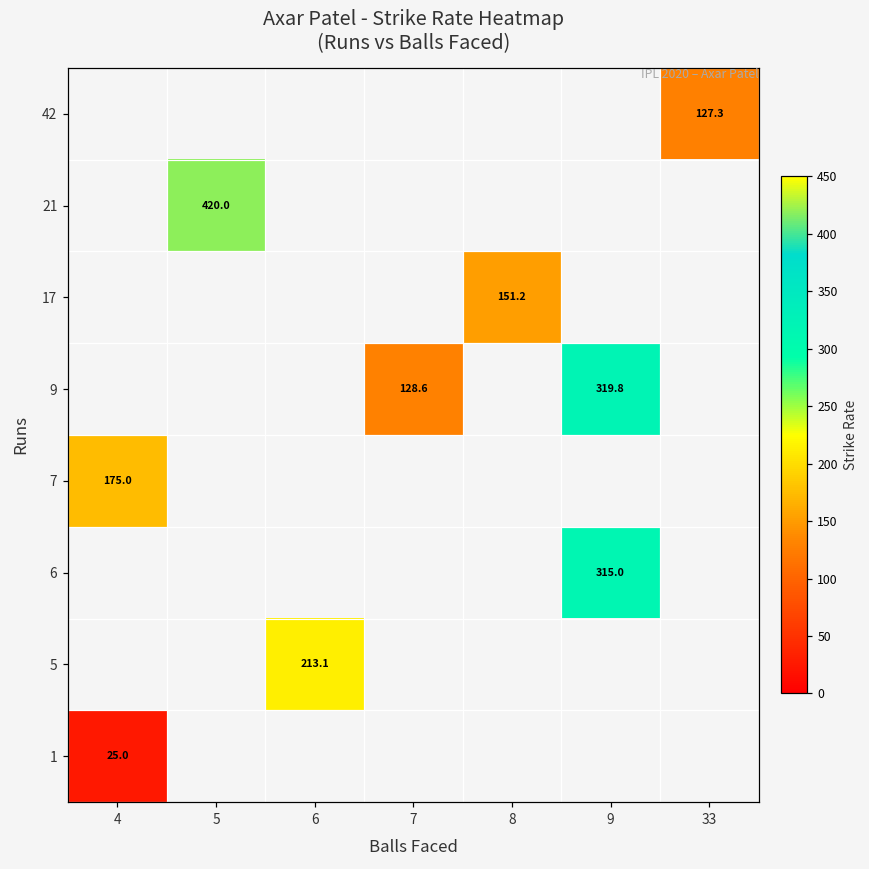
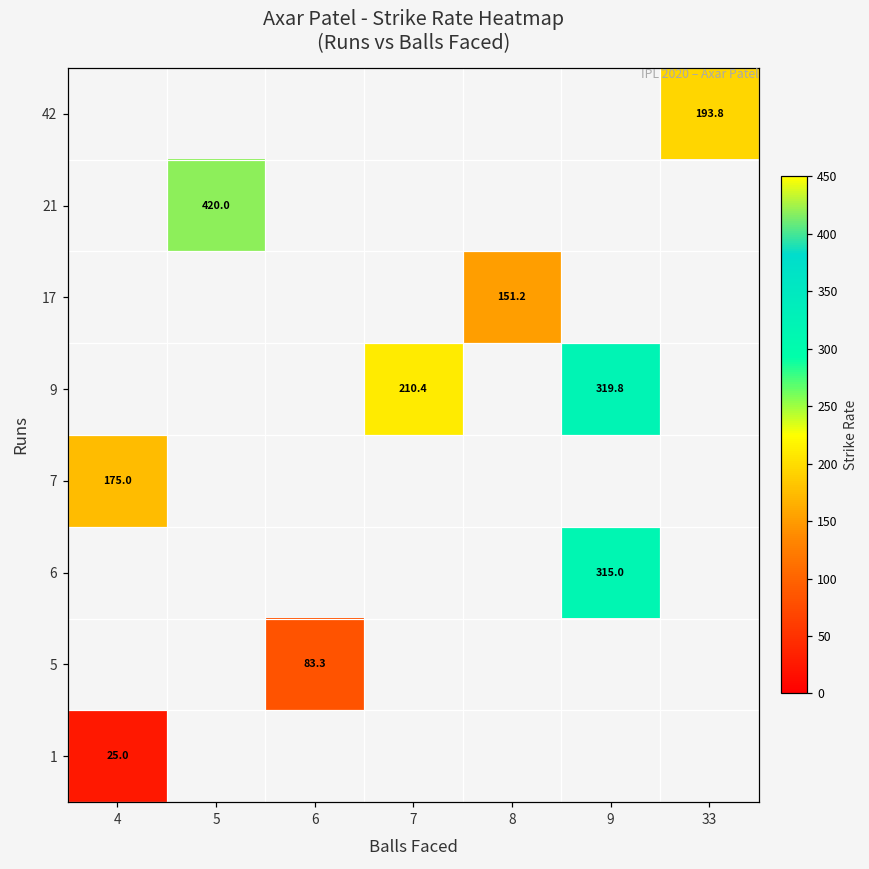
42, 33: 127.3 -> 193.8
9, 7: 128.6 -> 210.4
5, 6: 213.1 -> 83.3
